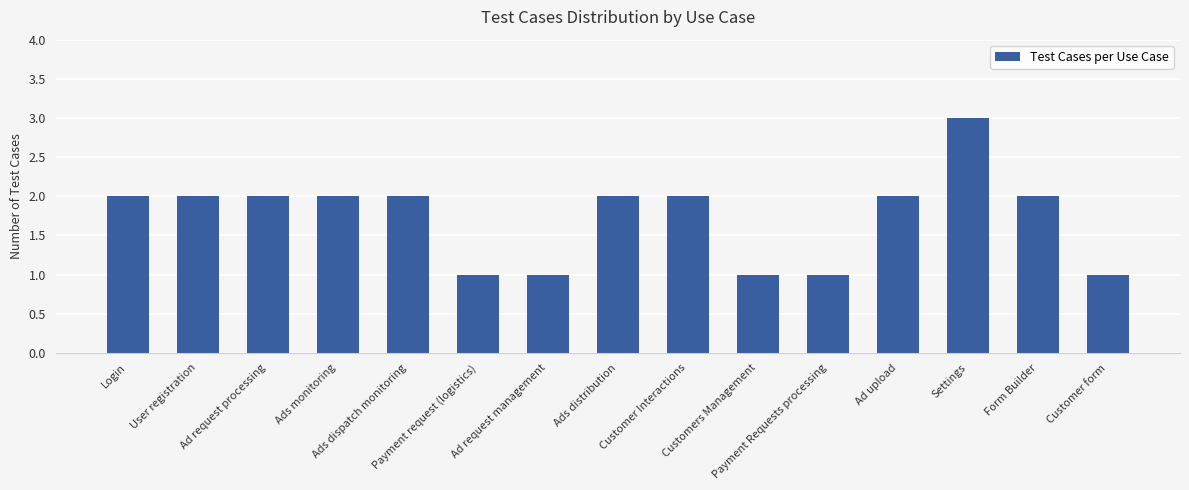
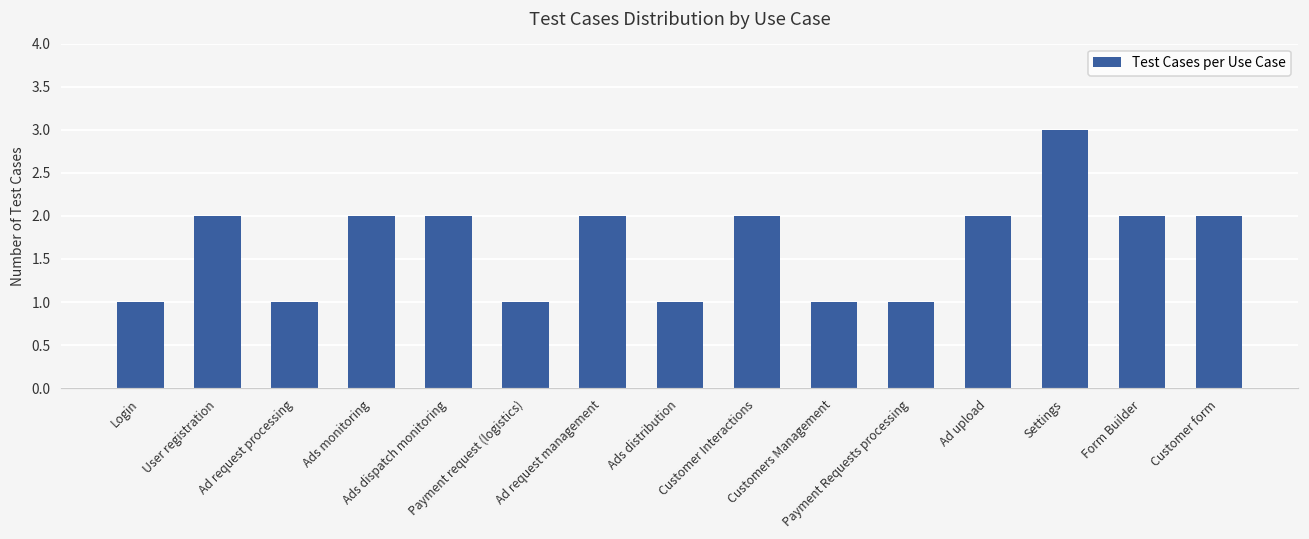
Login: 2 -> 1
Ad request processing: 2 -> 1
Ad request management: 1 -> 2
Ads distribution: 2 -> 1
Customer form: 1 -> 2
